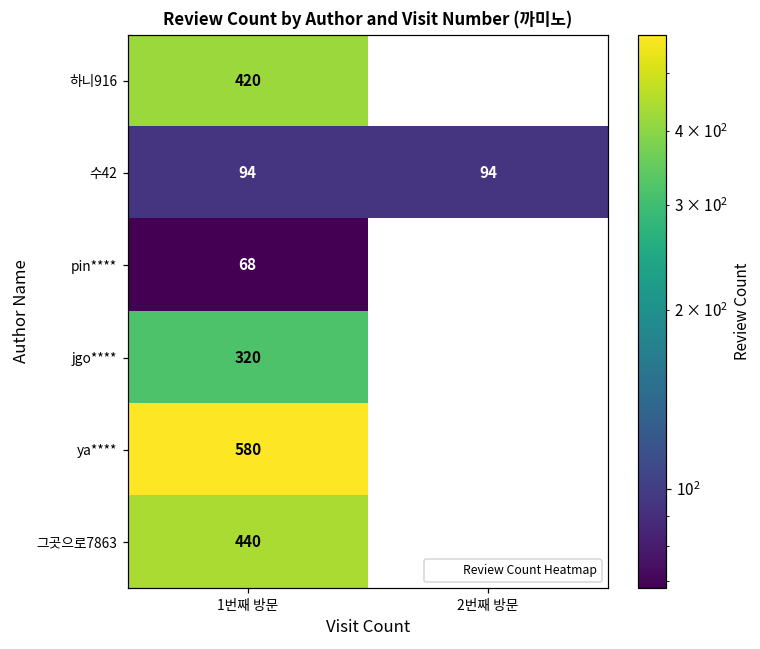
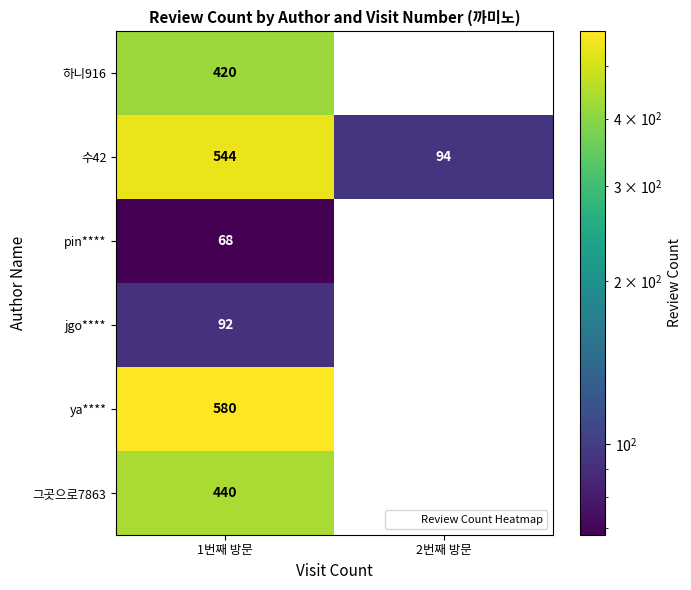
수42, 1번째 방문: 94 -> 544
jgo****, 1번째 방문: 320 -> 92
